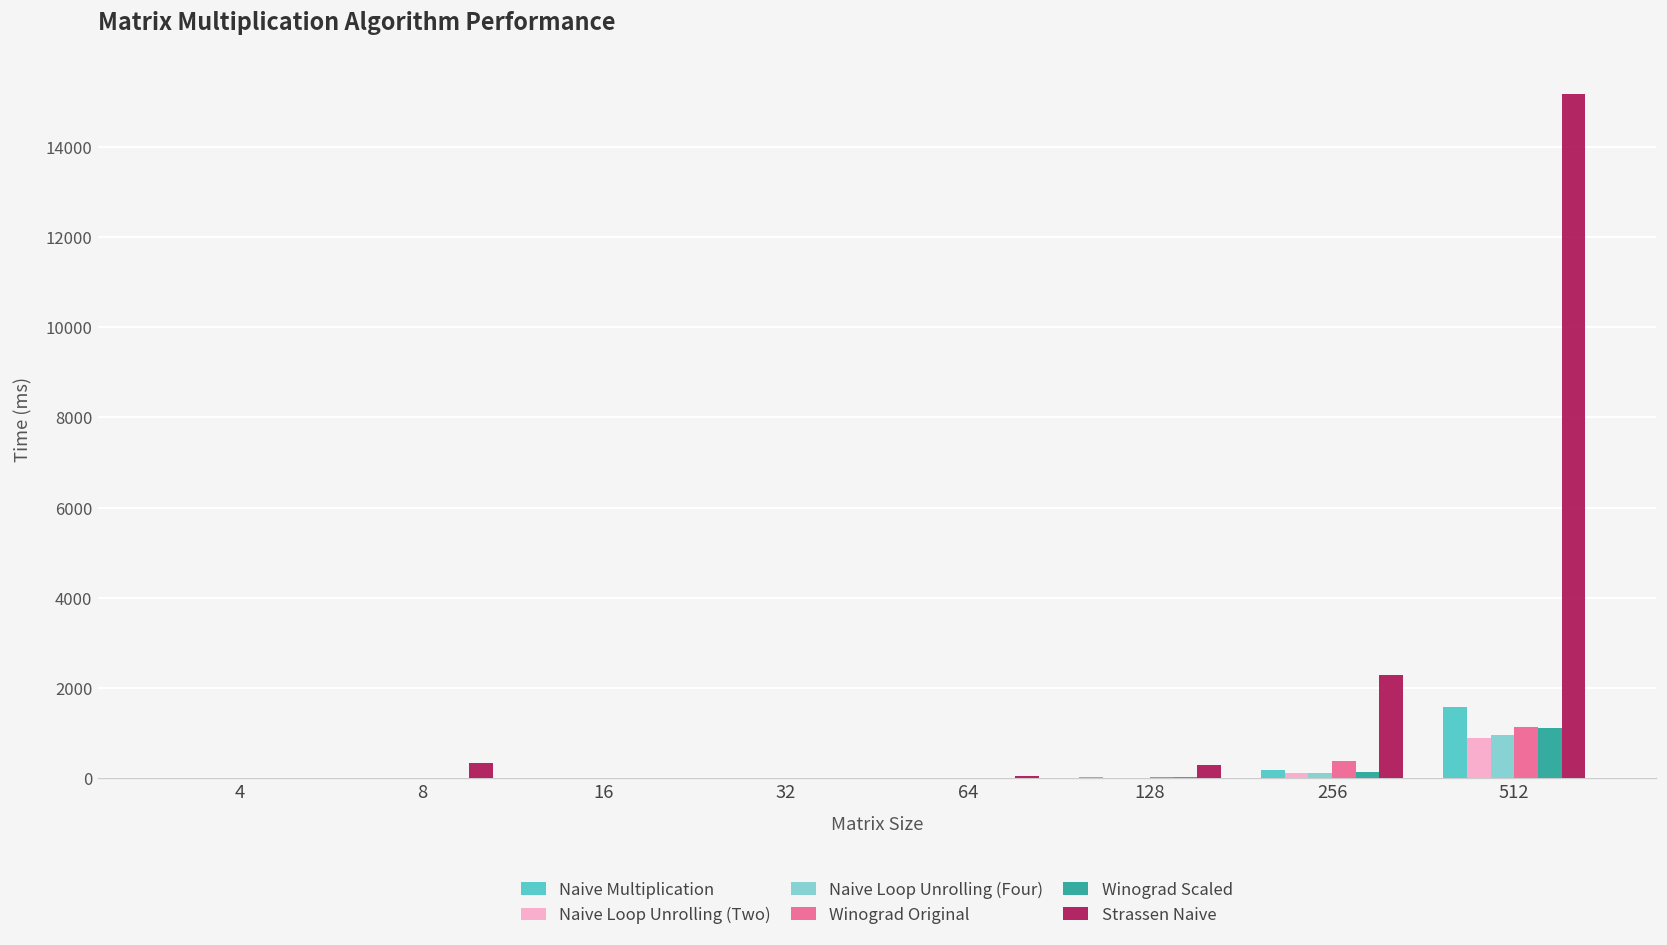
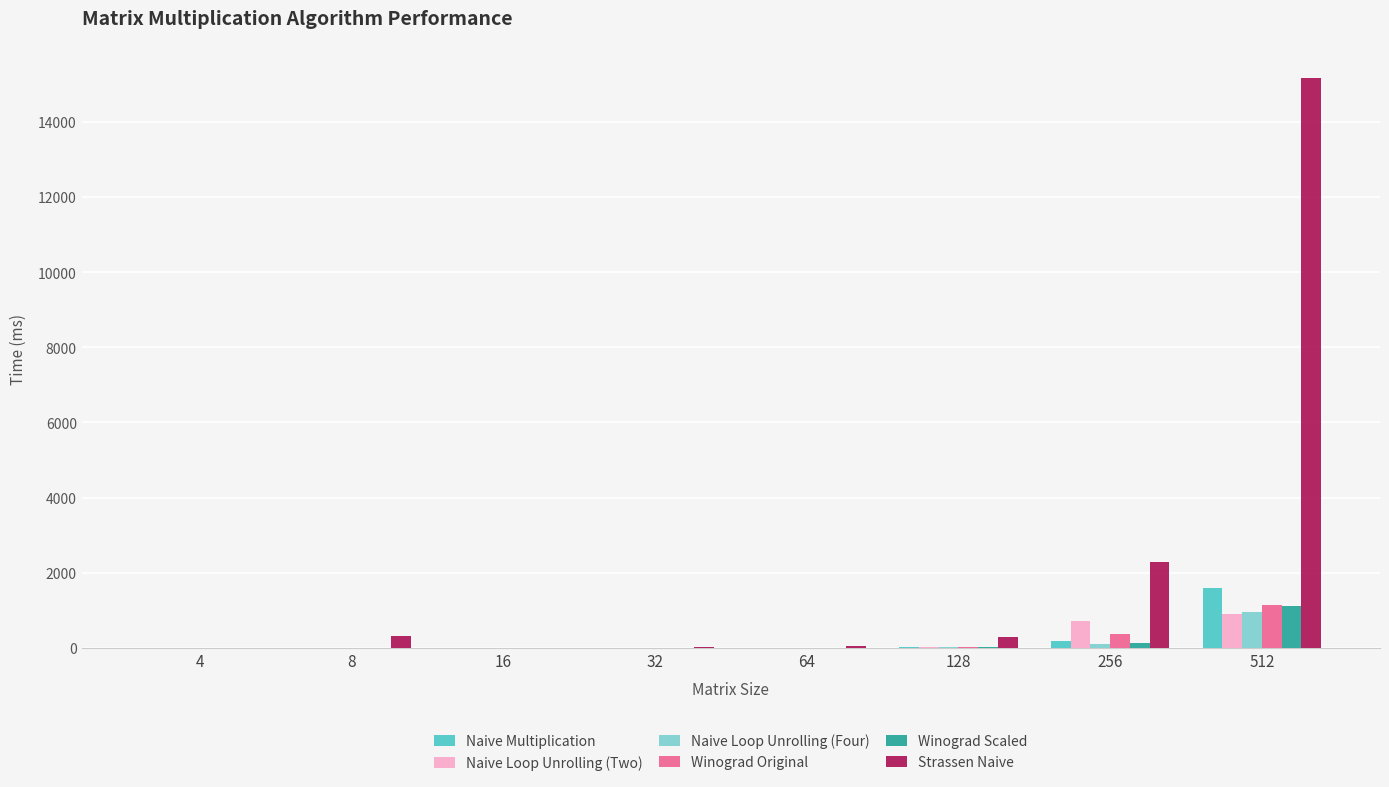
Naive Loop Unrolling (Two), 256: 100 -> 700
